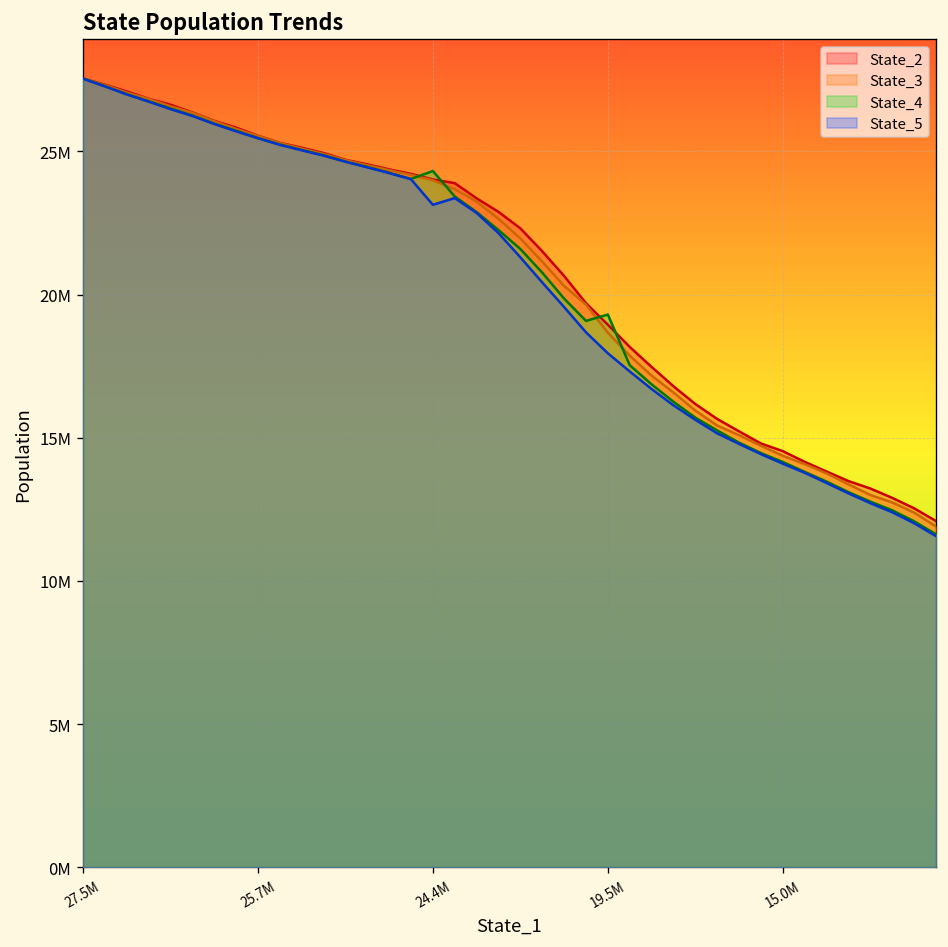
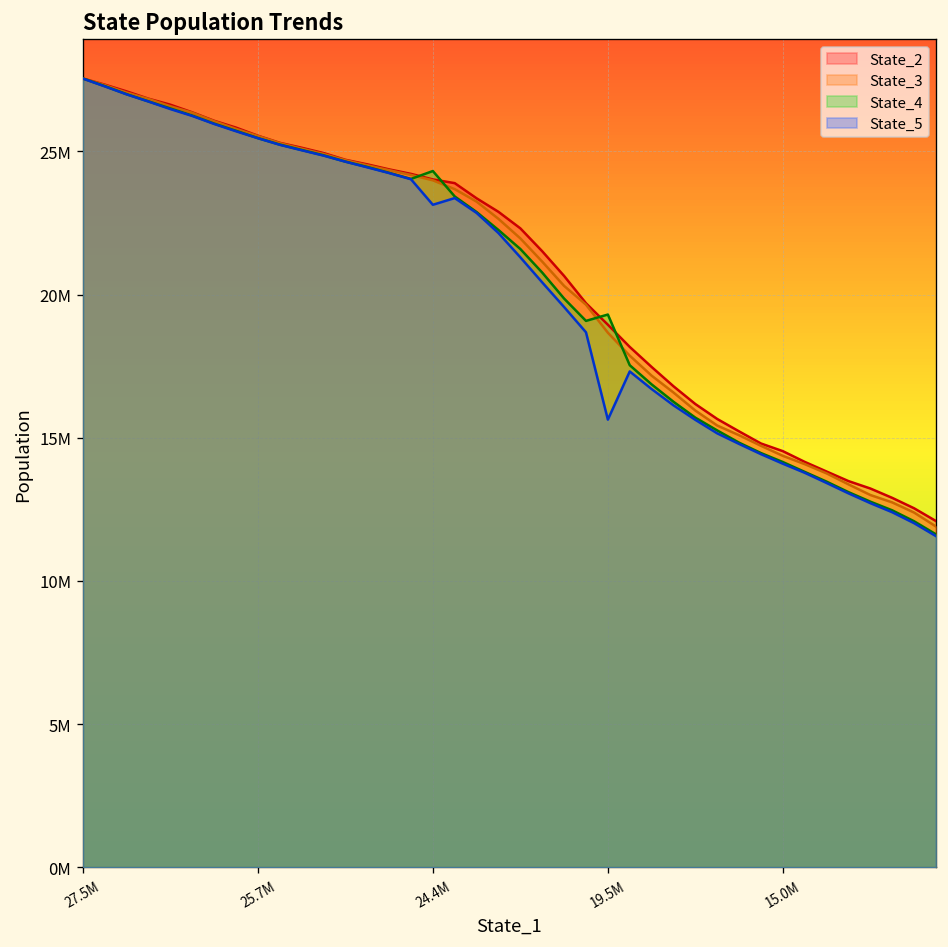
State_5, 19.5M: 17900000 -> 15600000
